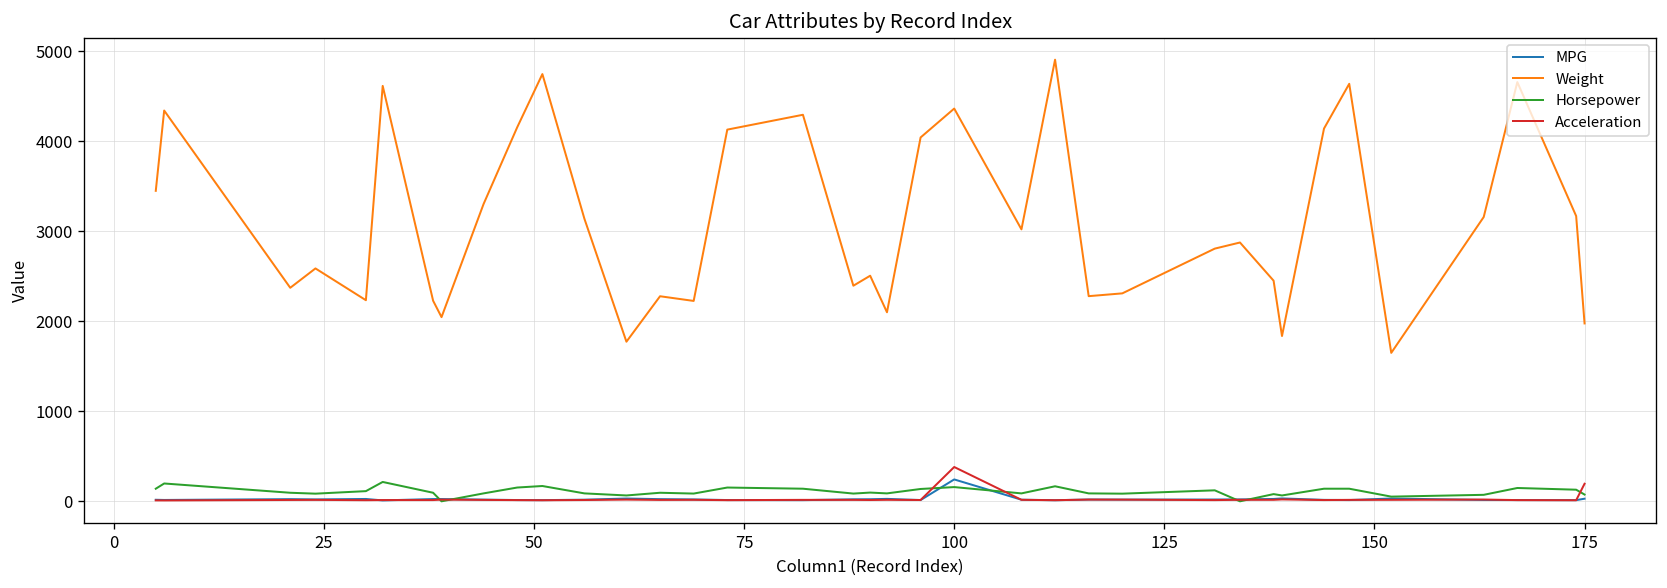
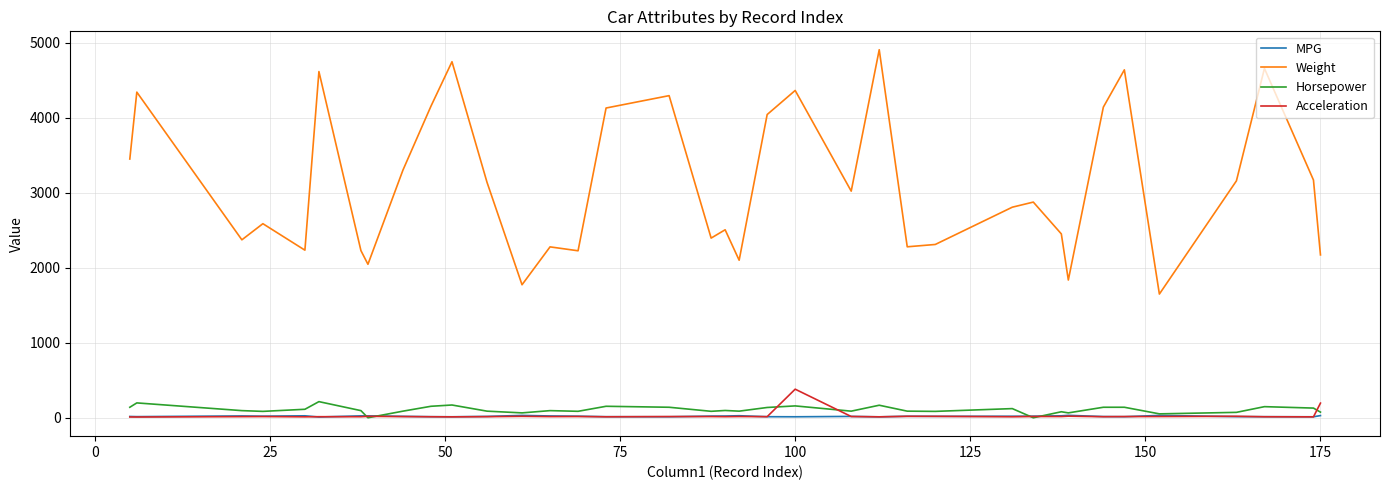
MPG, 100: 200 -> 0
Weight, 175: 2000 -> 2200
